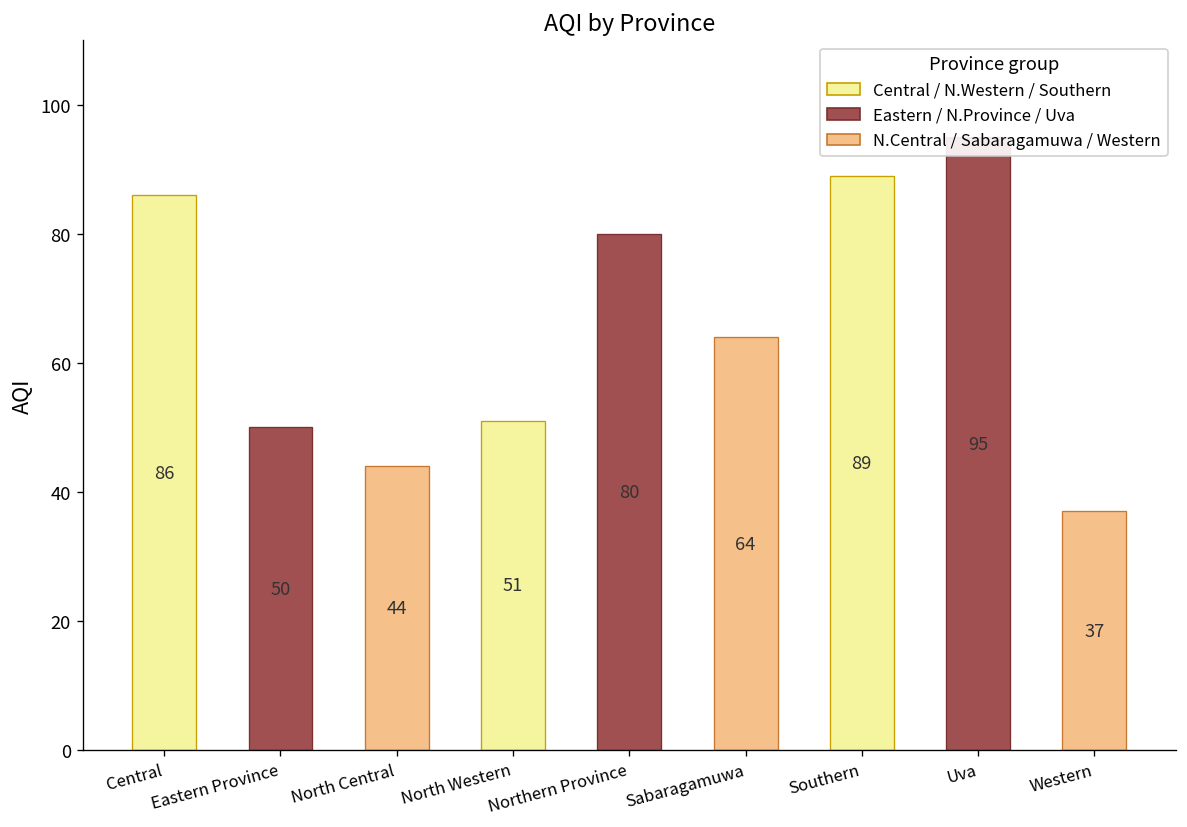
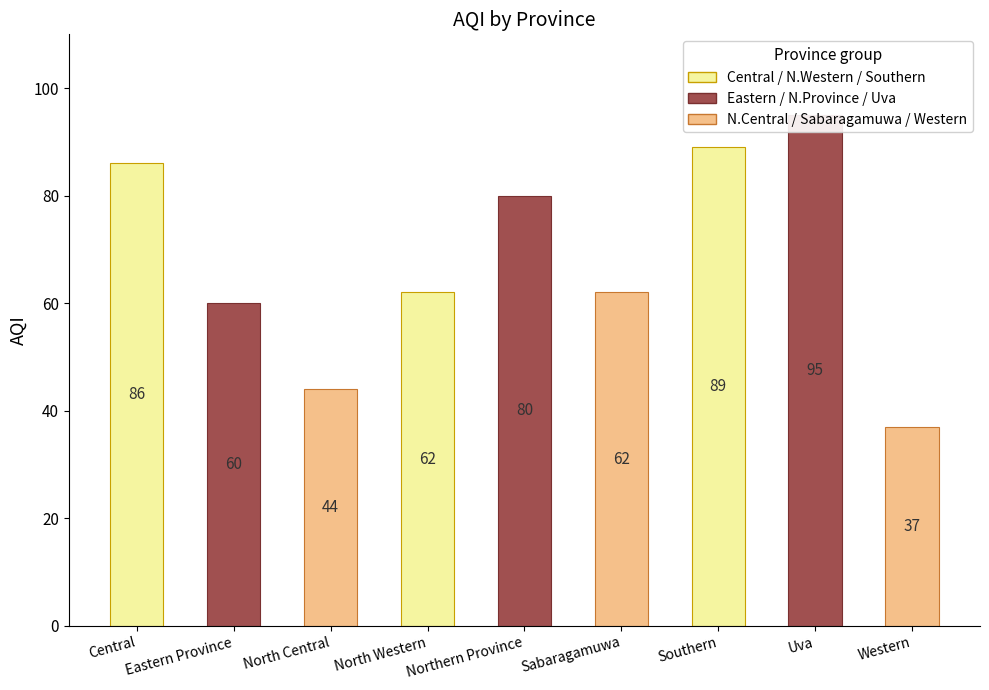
Eastern Province: 50 -> 60
North Western: 51 -> 62
Sabaragamuwa: 64 -> 62
